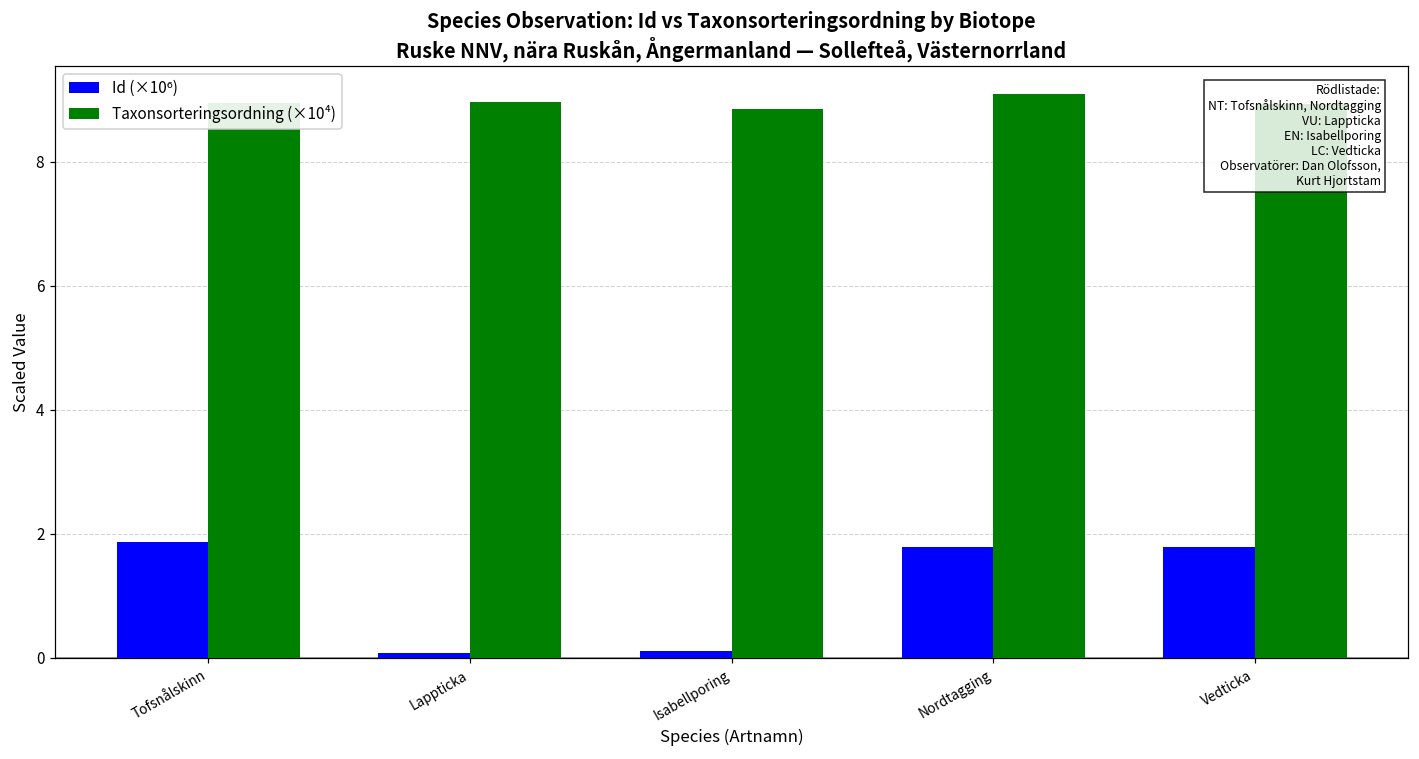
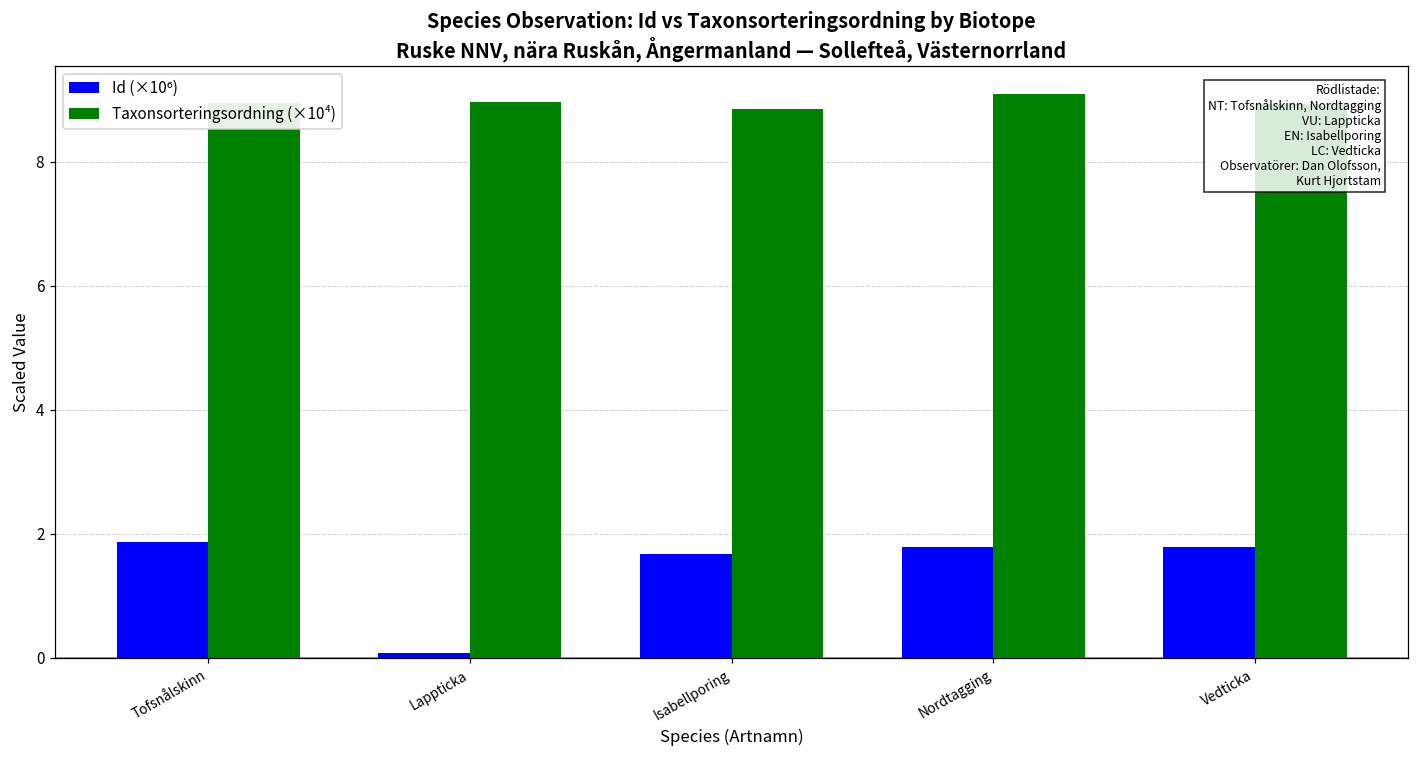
Id (×10⁶), Isabellporing: 0.1 -> 1.7
